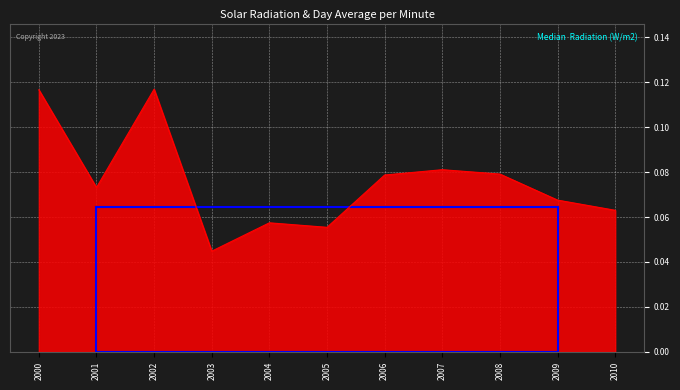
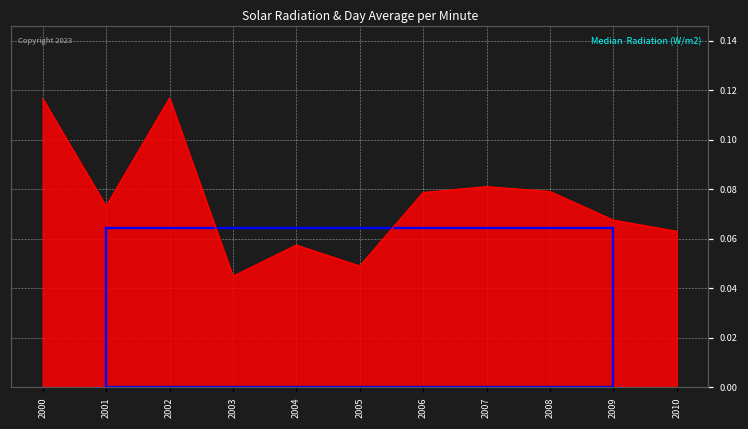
2005: 0.055 -> 0.049
